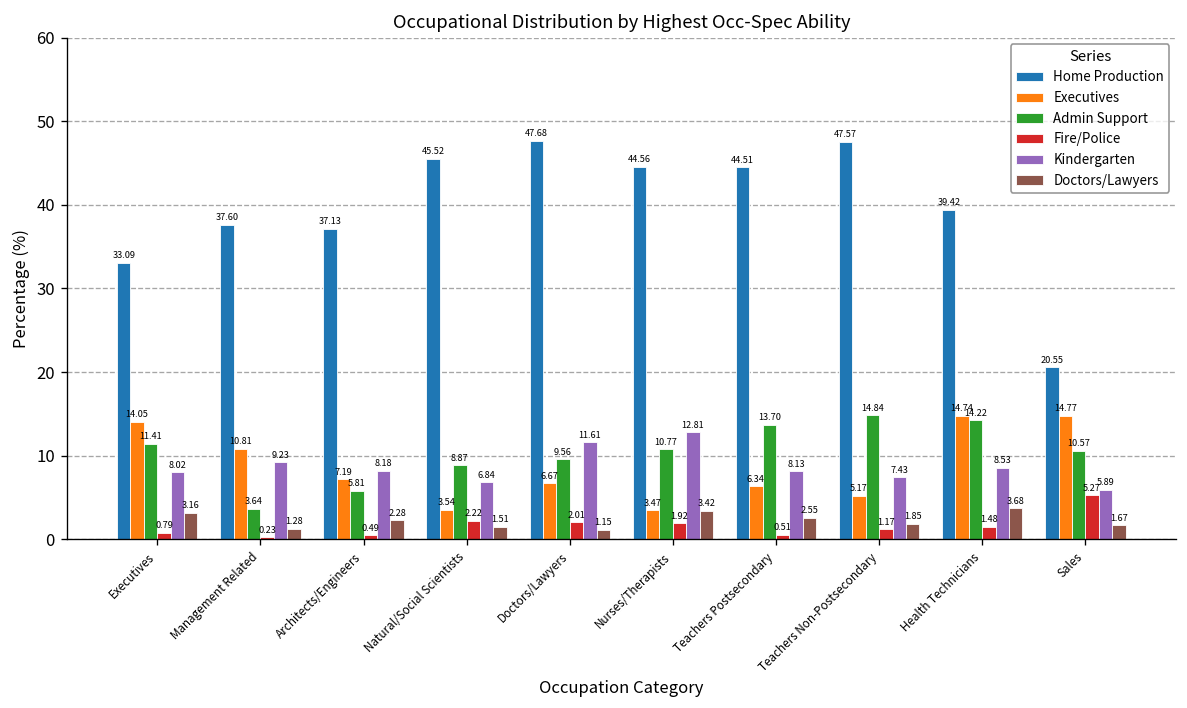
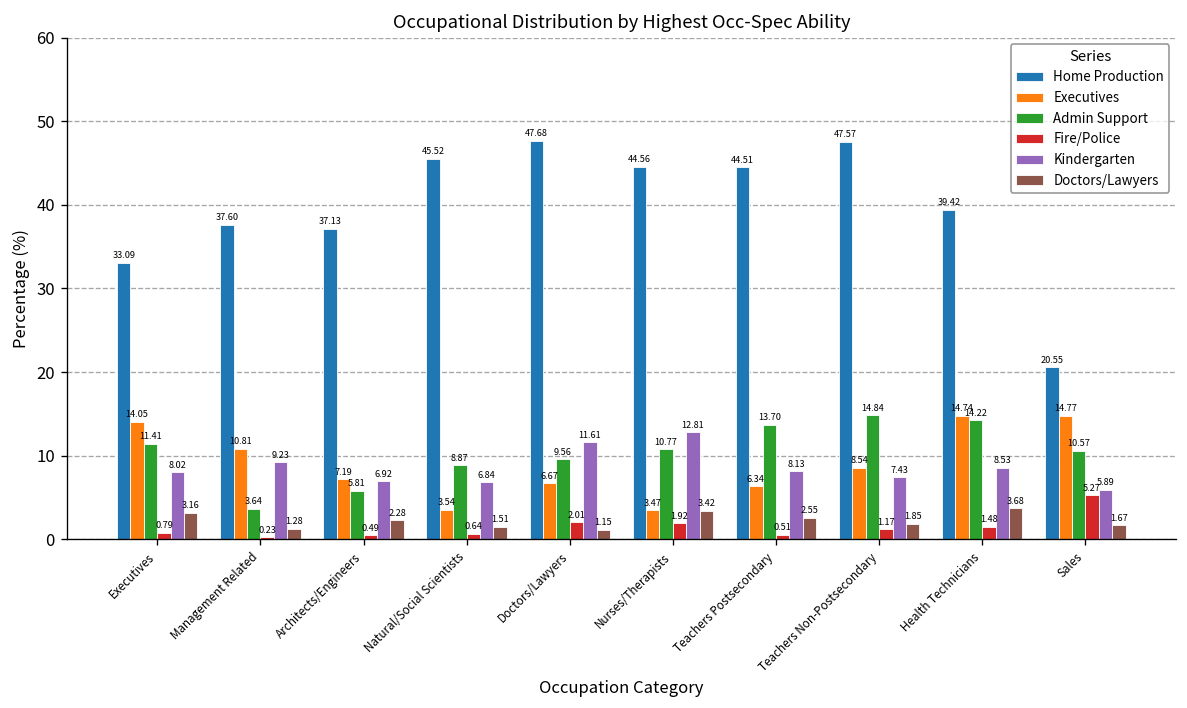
Kindergarten, Architects/Engineers: 8.18 -> 6.92
Fire/Police, Natural/Social Scientists: 2.22 -> 0.64
Executives, Teachers Non-Postsecondary: 5.17 -> 8.54
